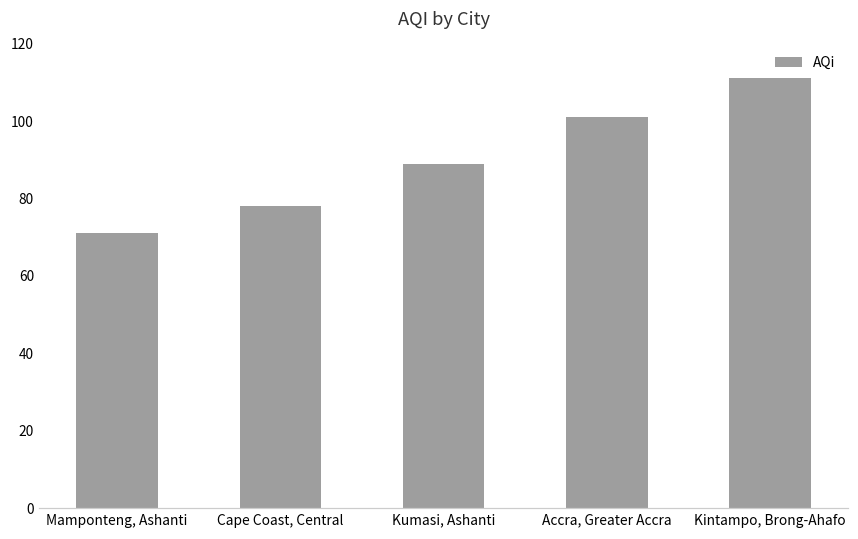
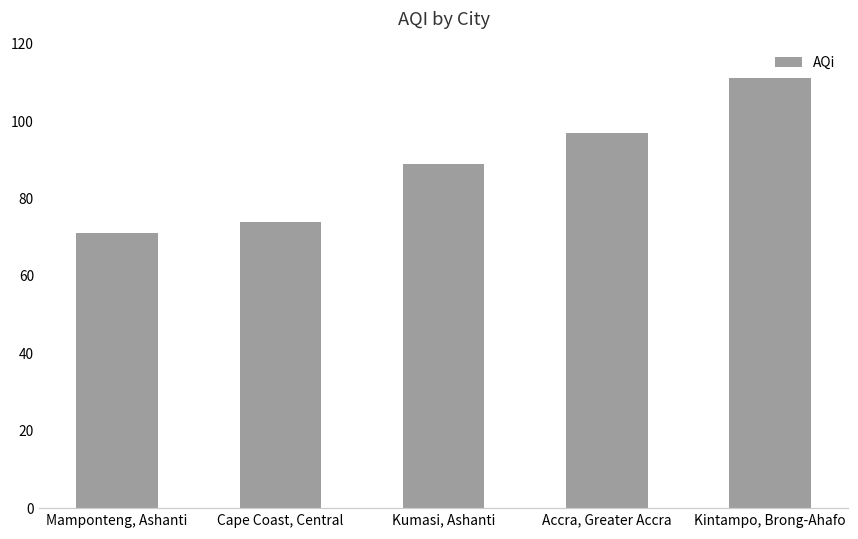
Cape Coast, Central: 78 -> 74
Accra, Greater Accra: 101 -> 97
